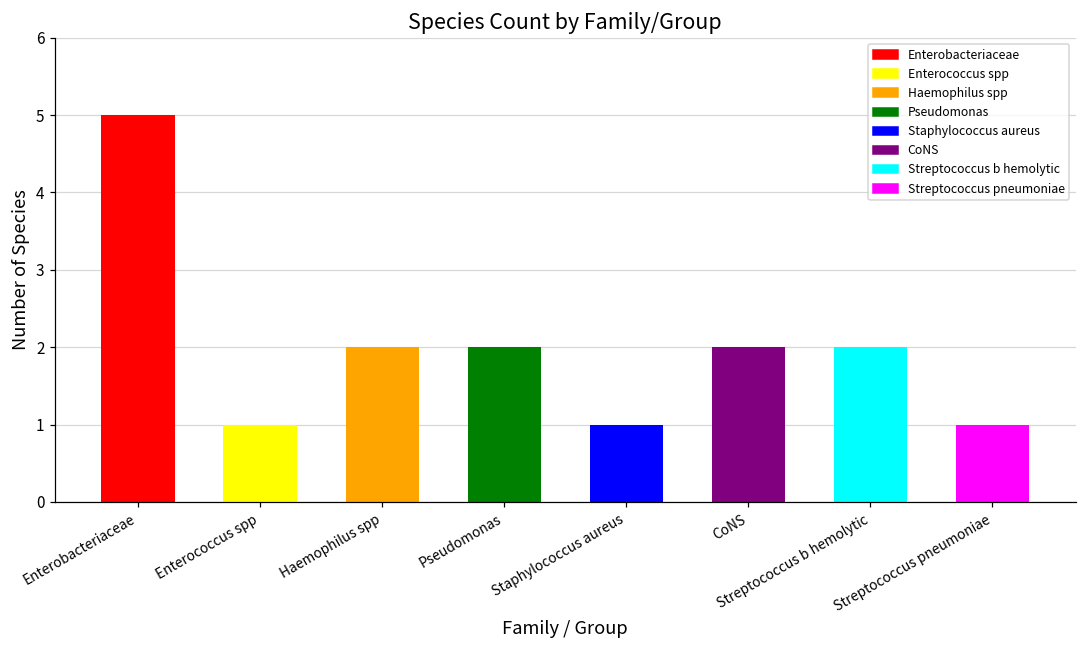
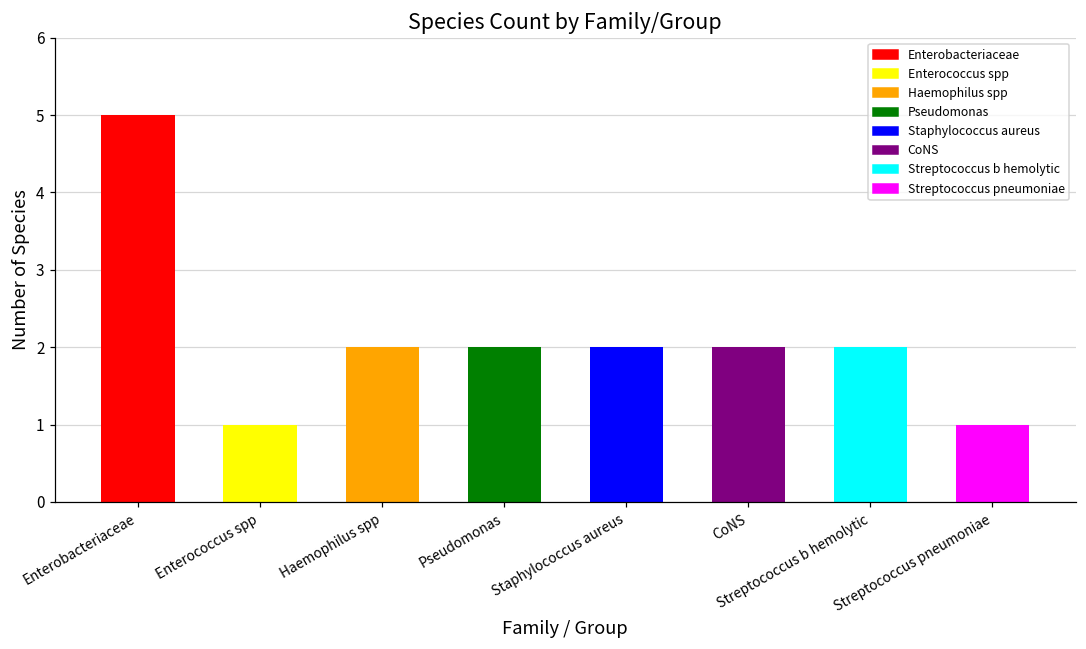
Staphylococcus aureus: 1 -> 2
